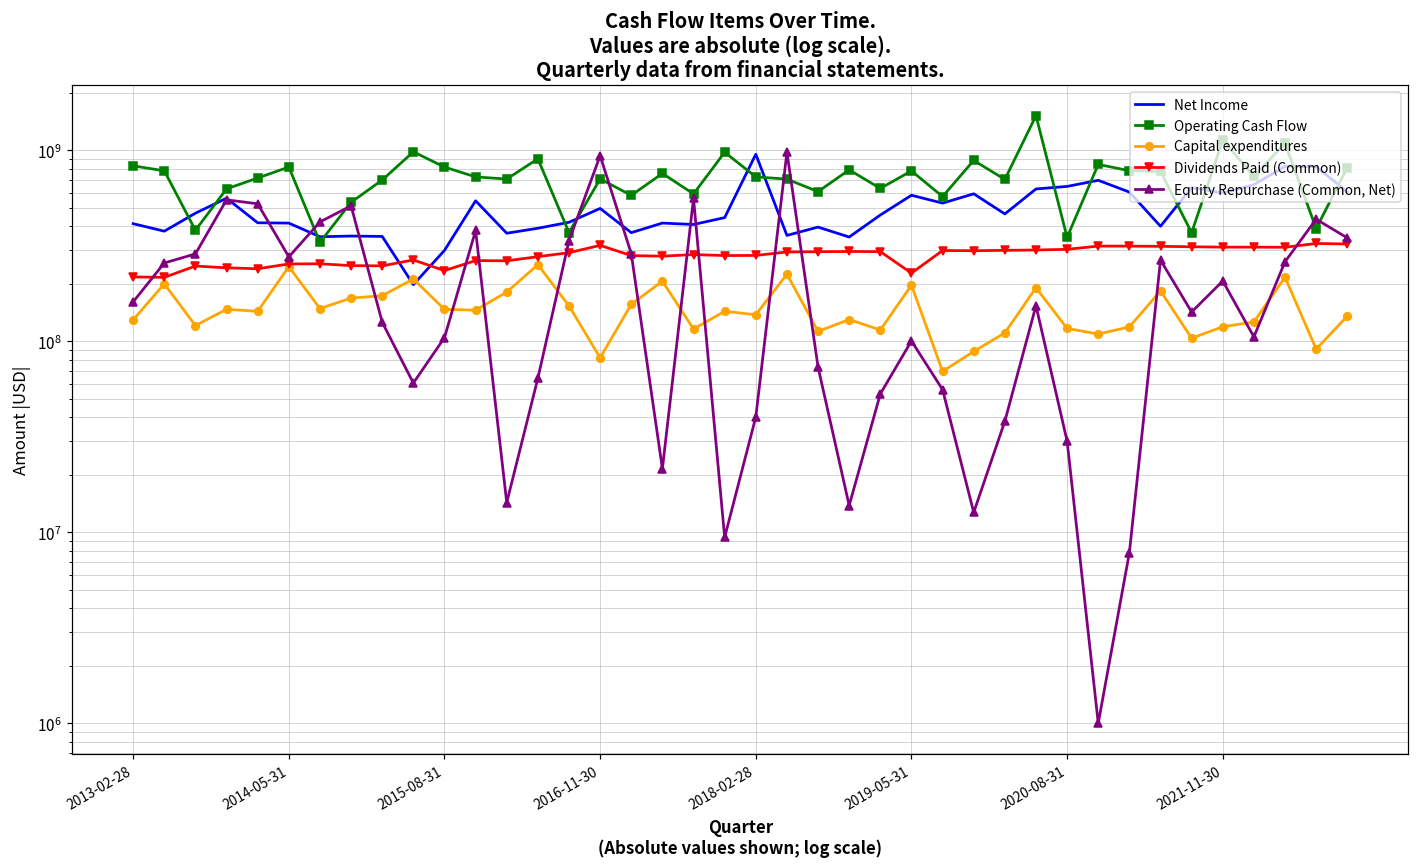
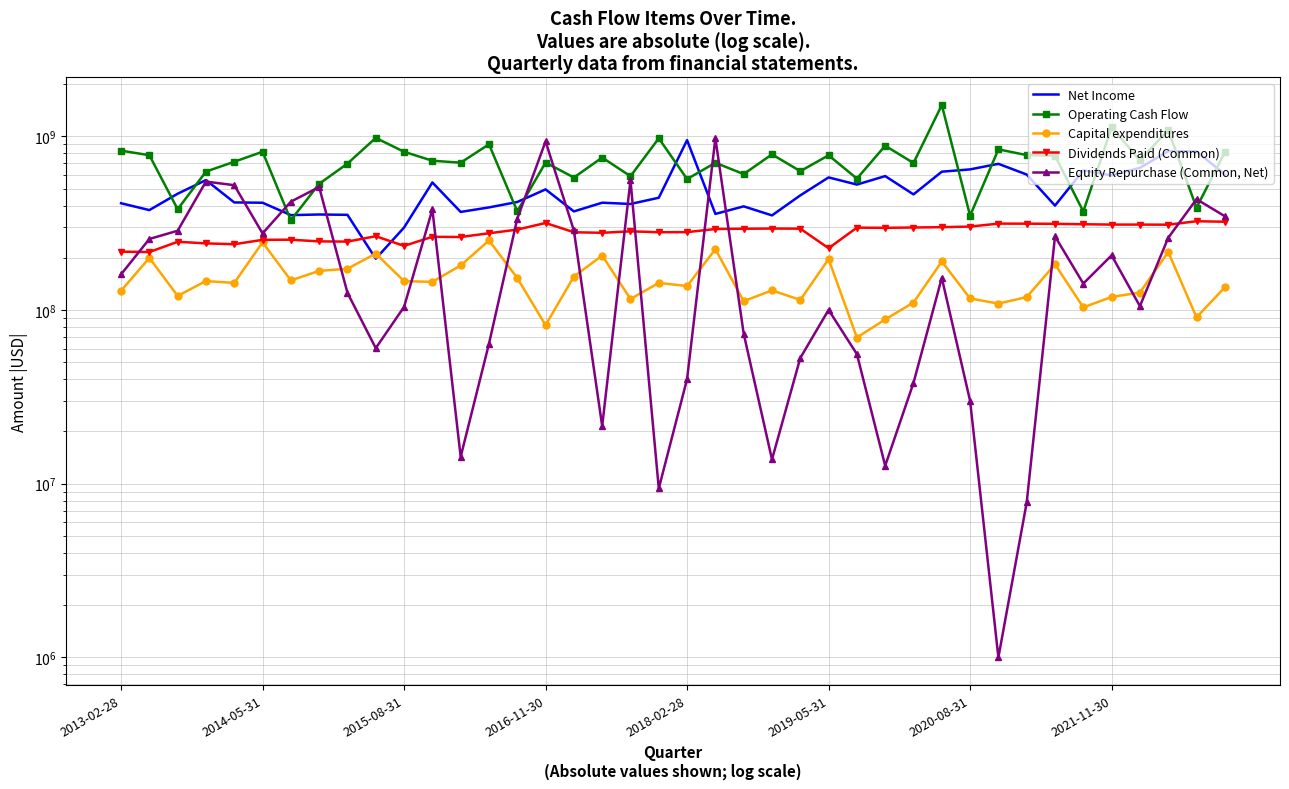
Operating Cash Flow, 2018-02-28: 730000000 -> 570000000
